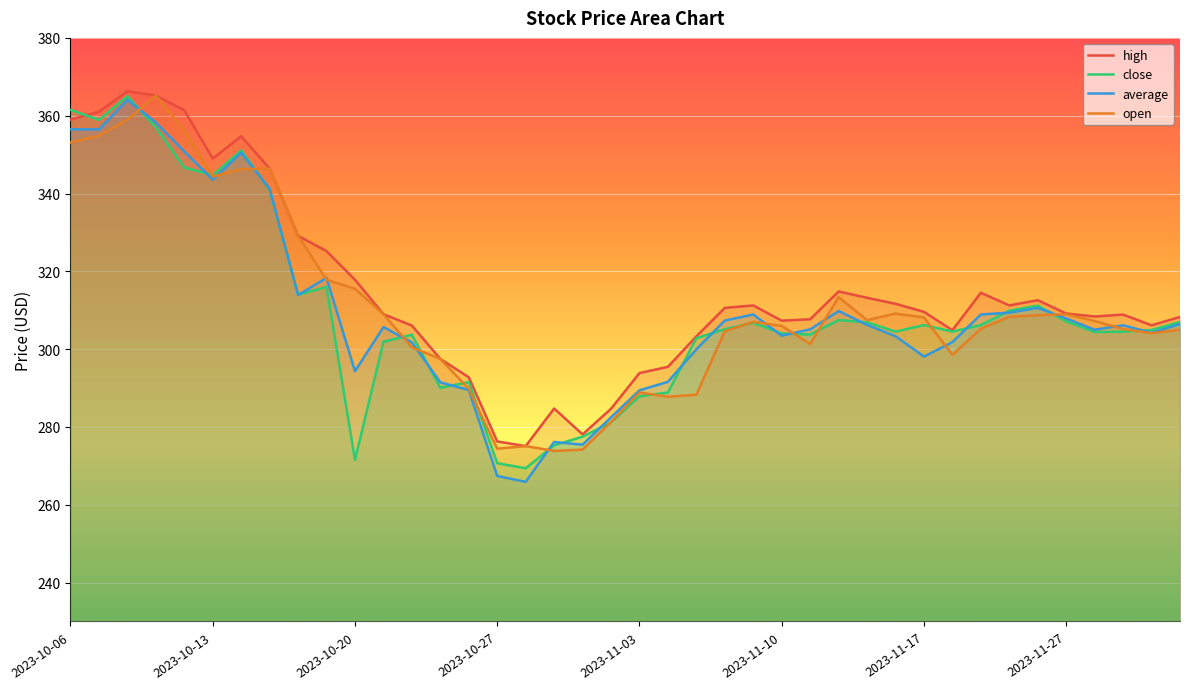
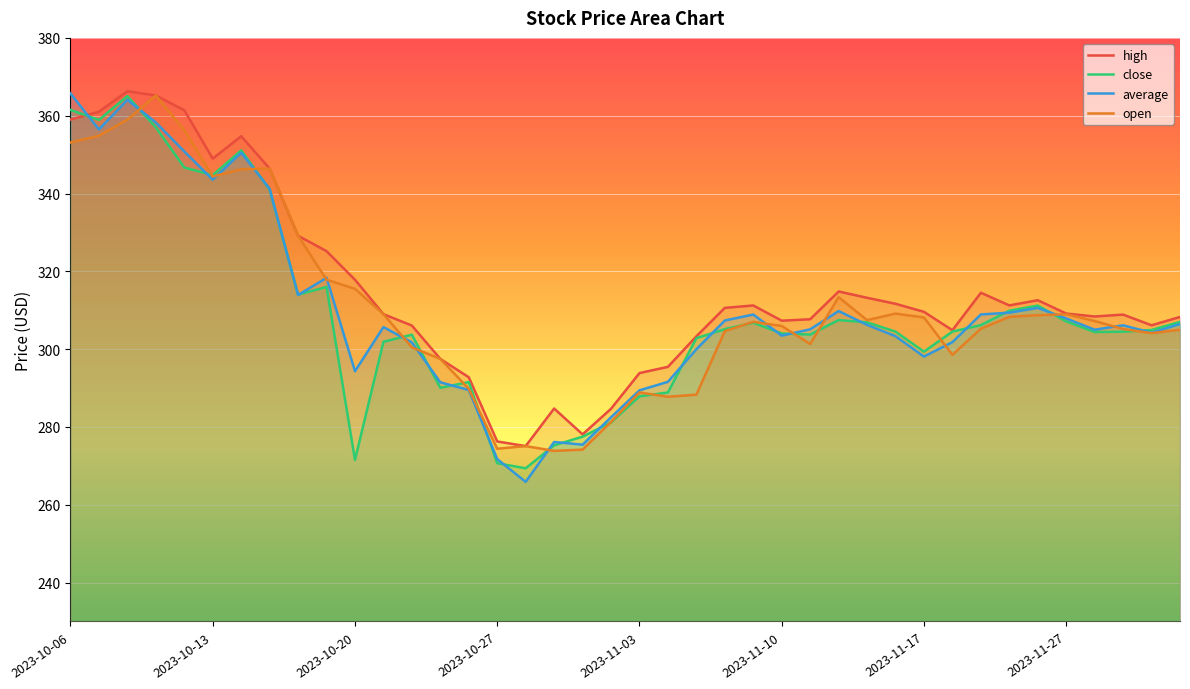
average, 2023-10-06: 357 -> 366
average, 2023-10-27: 267 -> 272
close, 2023-11-17: 306 -> 299
